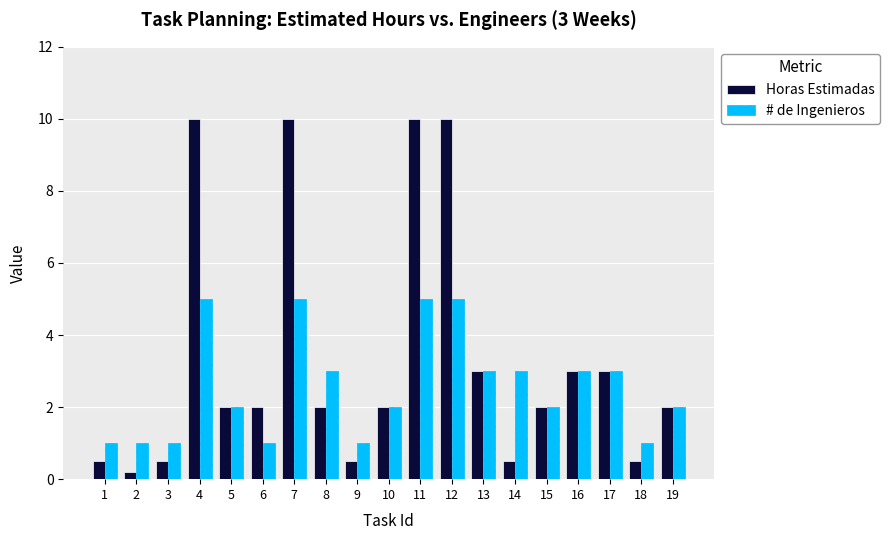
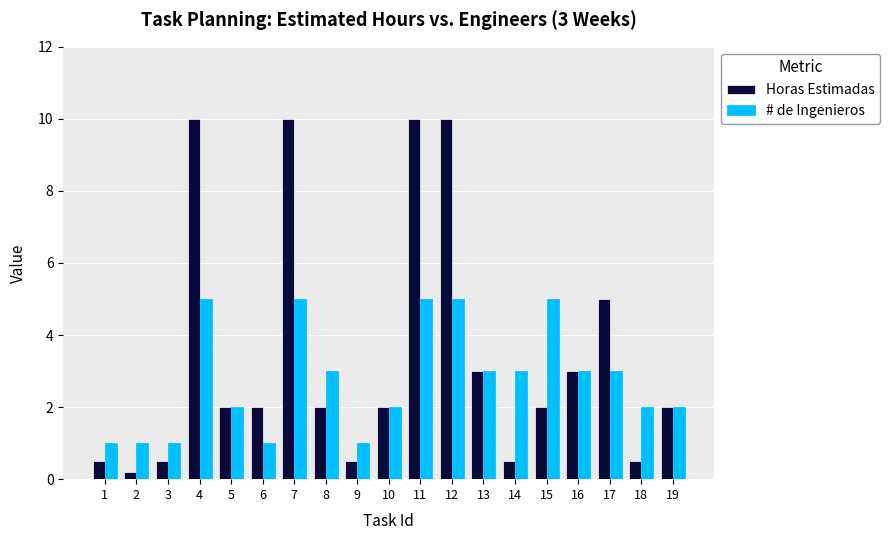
# de Ingenieros, 15: 2 -> 5
Horas Estimadas, 17: 3 -> 5
# de Ingenieros, 18: 1 -> 2
